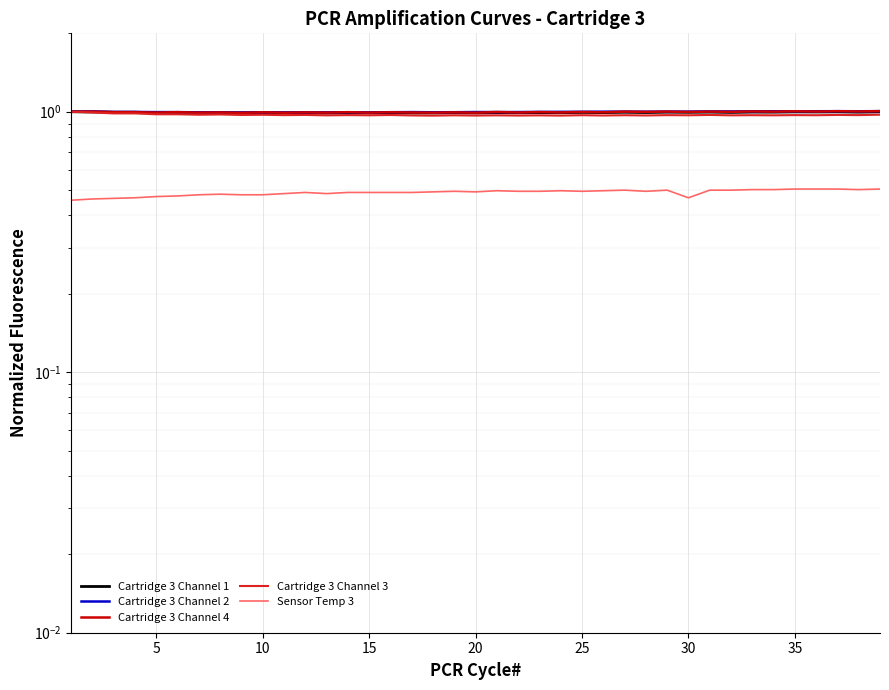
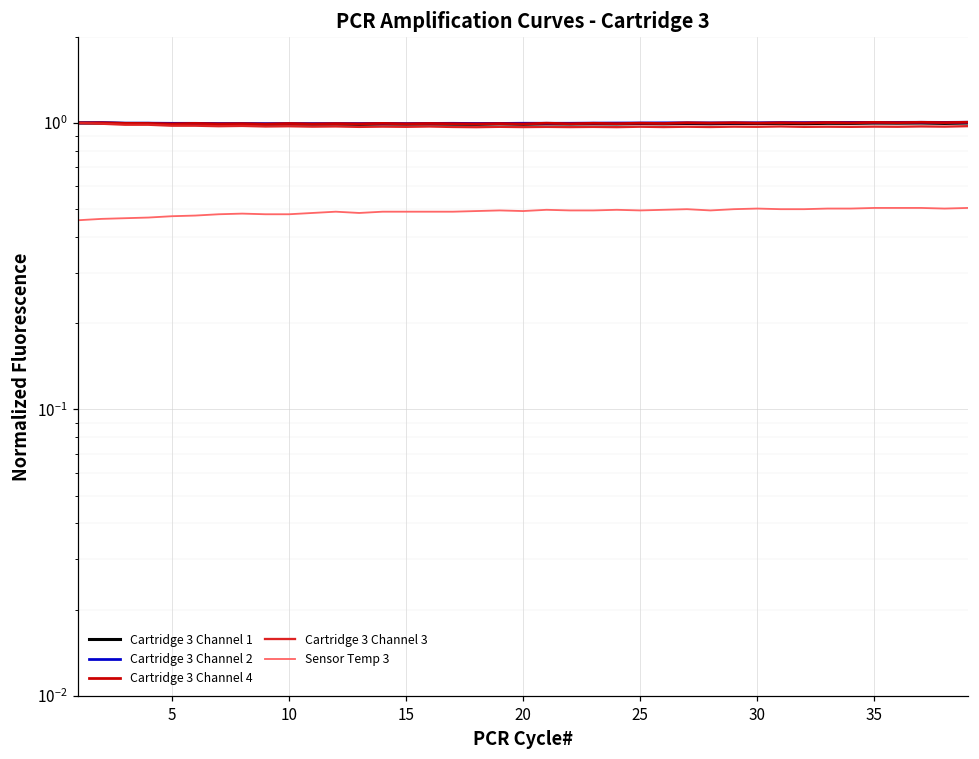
Sensor Temp 3, 30: 0.47 -> 0.50
